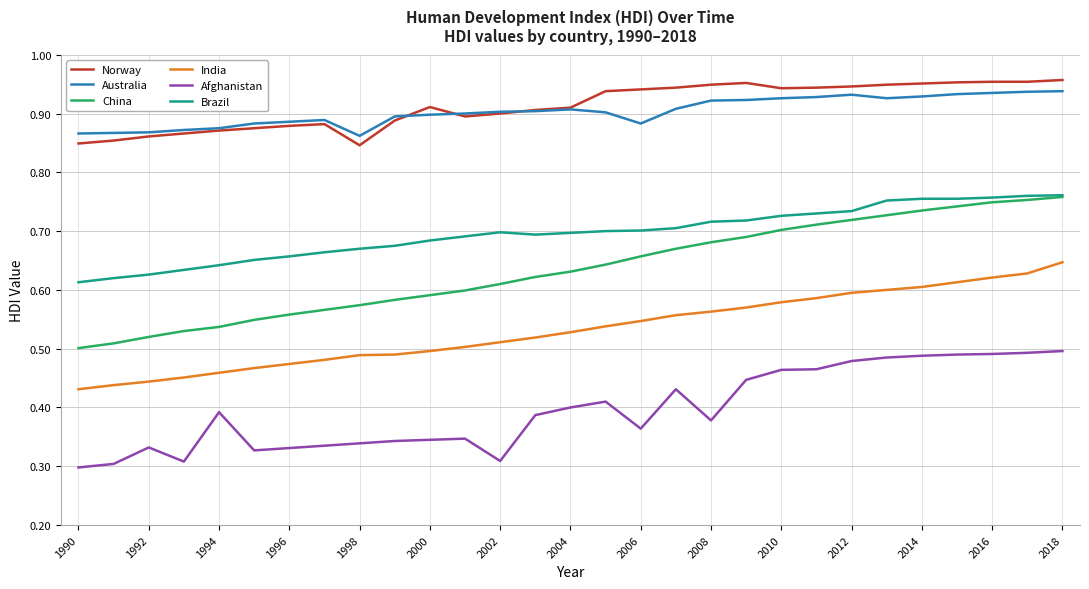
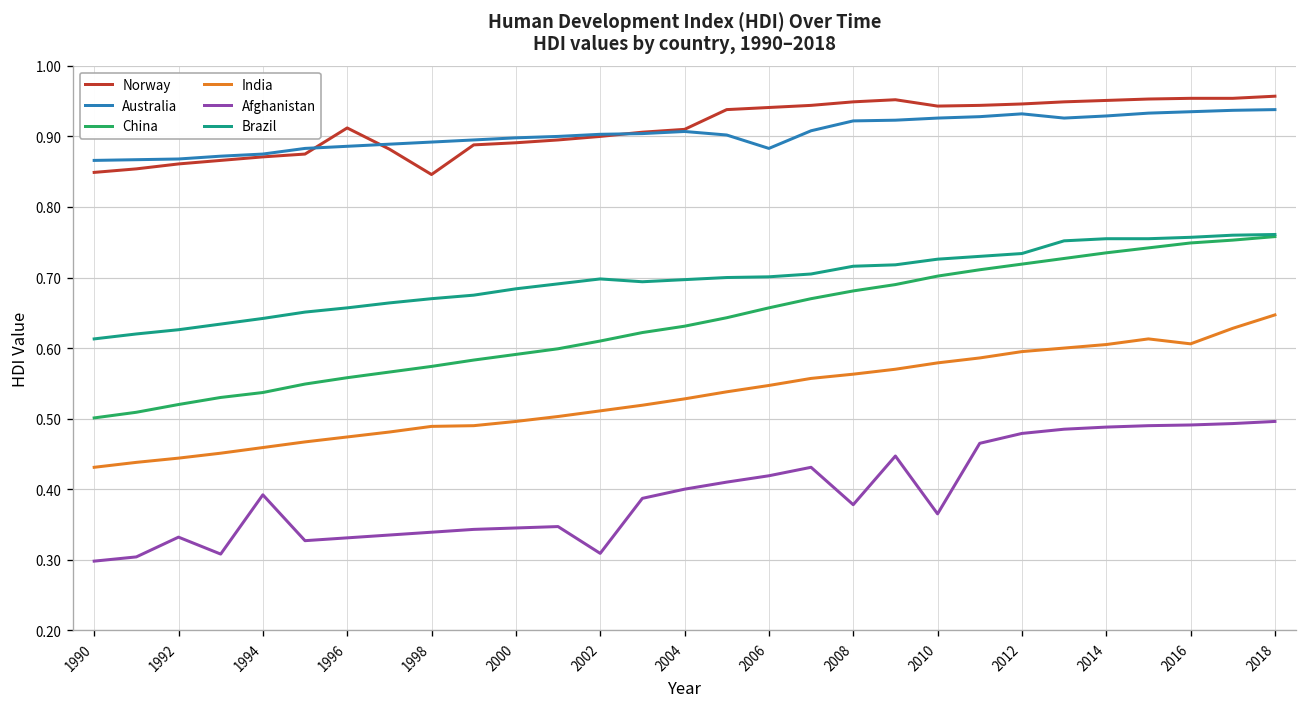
Norway, 1996: 0.88 -> 0.91
Australia, 1998: 0.86 -> 0.89
Norway, 2000: 0.91 -> 0.89
Afghanistan, 2006: 0.36 -> 0.42
Afghanistan, 2010: 0.46 -> 0.37
India, 2016: 0.62 -> 0.61
